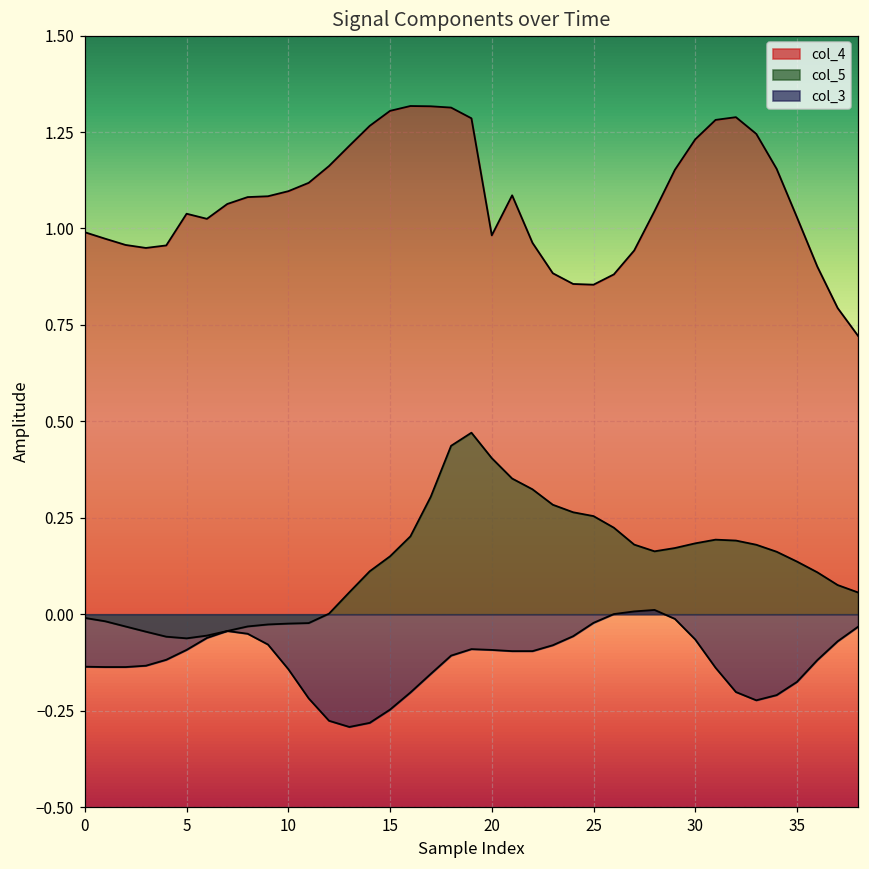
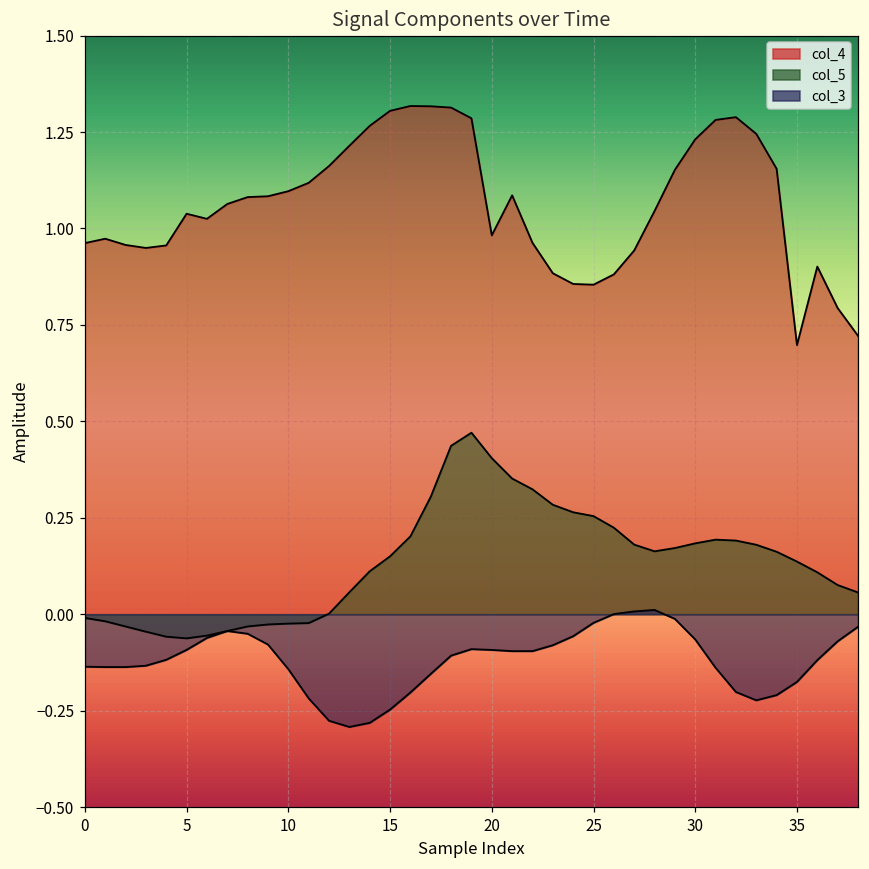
col_4, 0: 0.99 -> 0.96
col_4, 35: 1.03 -> 0.70
